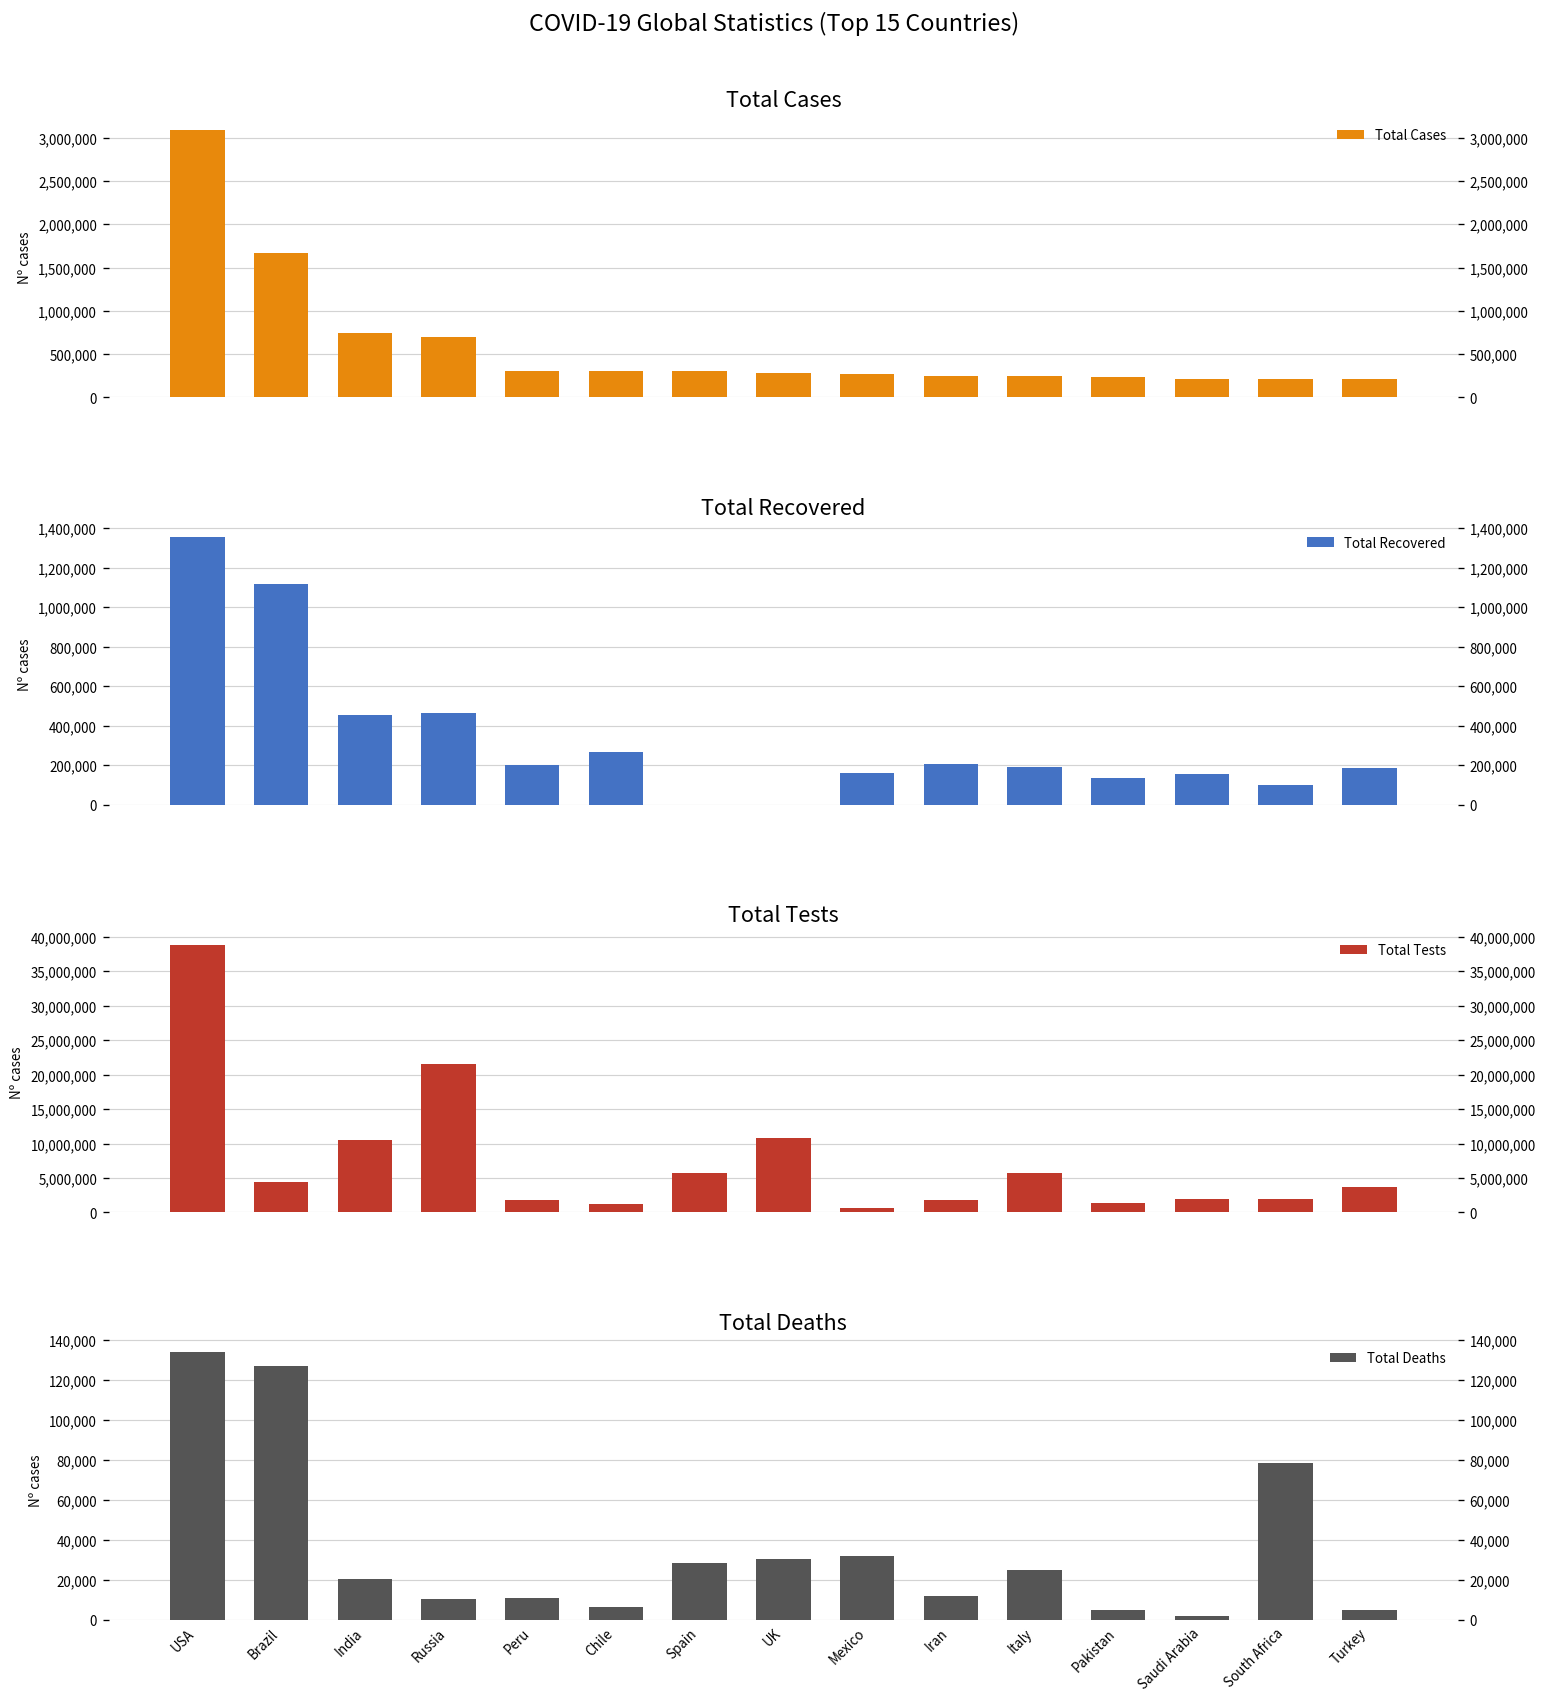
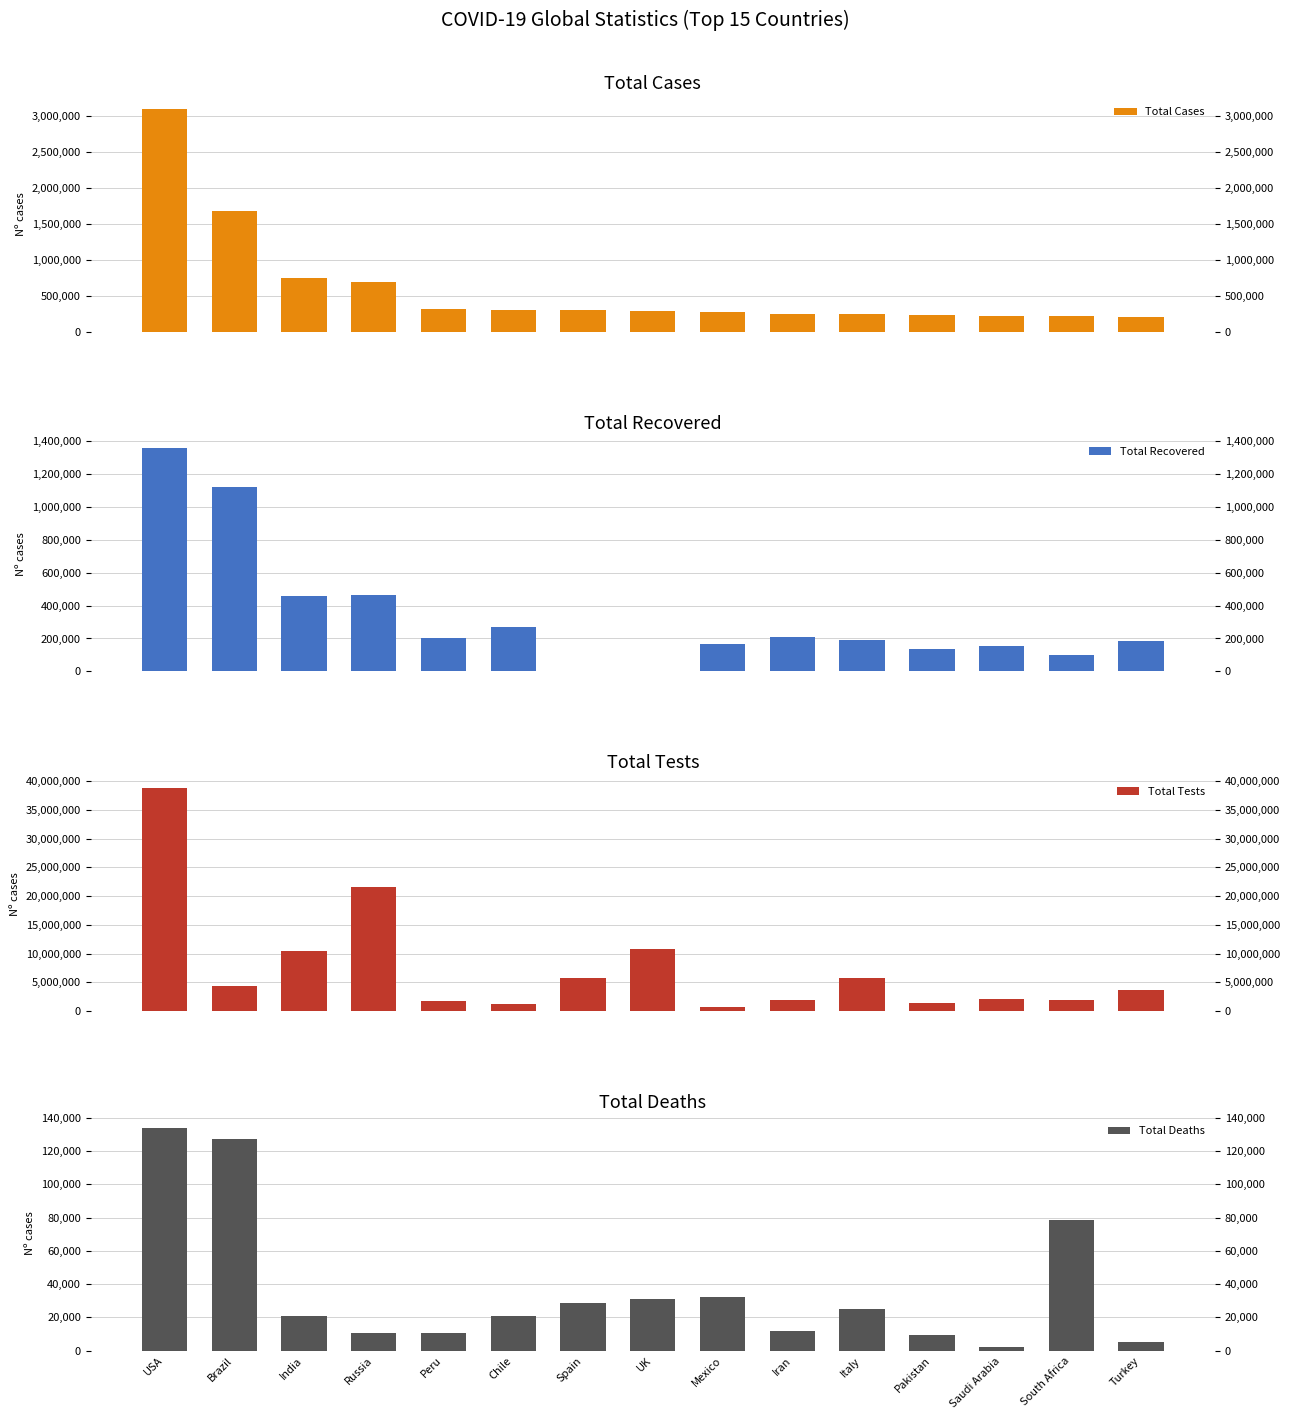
Total Deaths, Chile: 6,000 -> 21,000
Total Deaths, Pakistan: 5,000 -> 10,000
